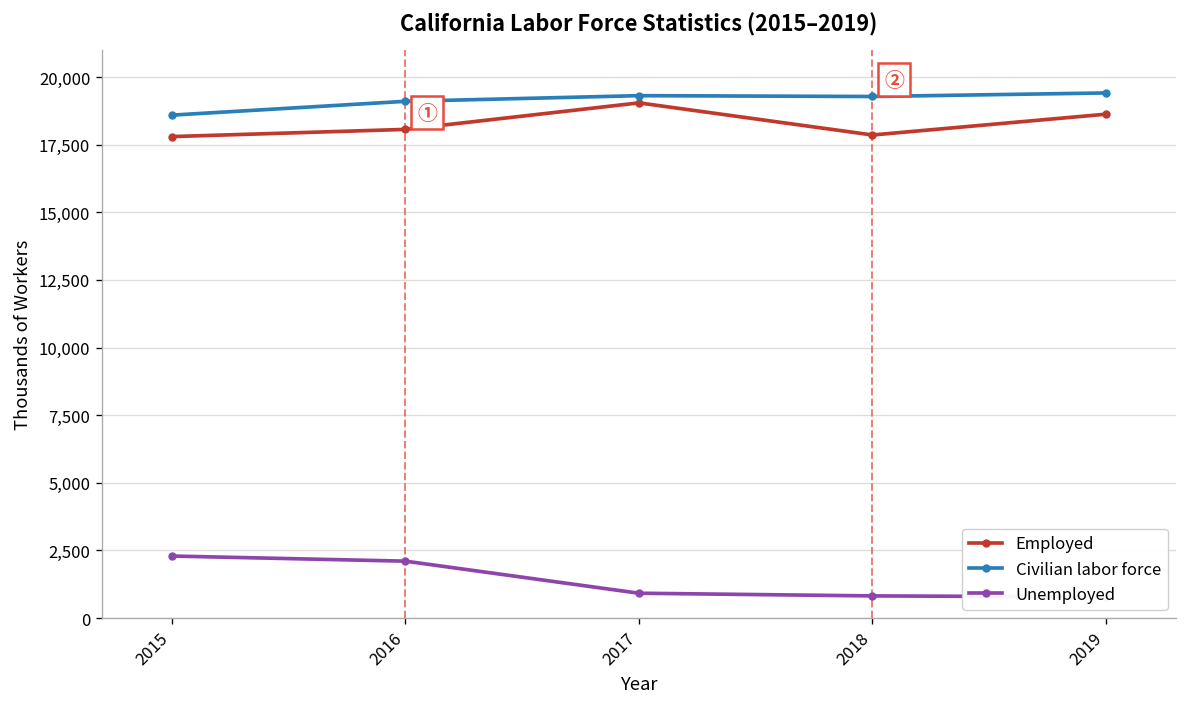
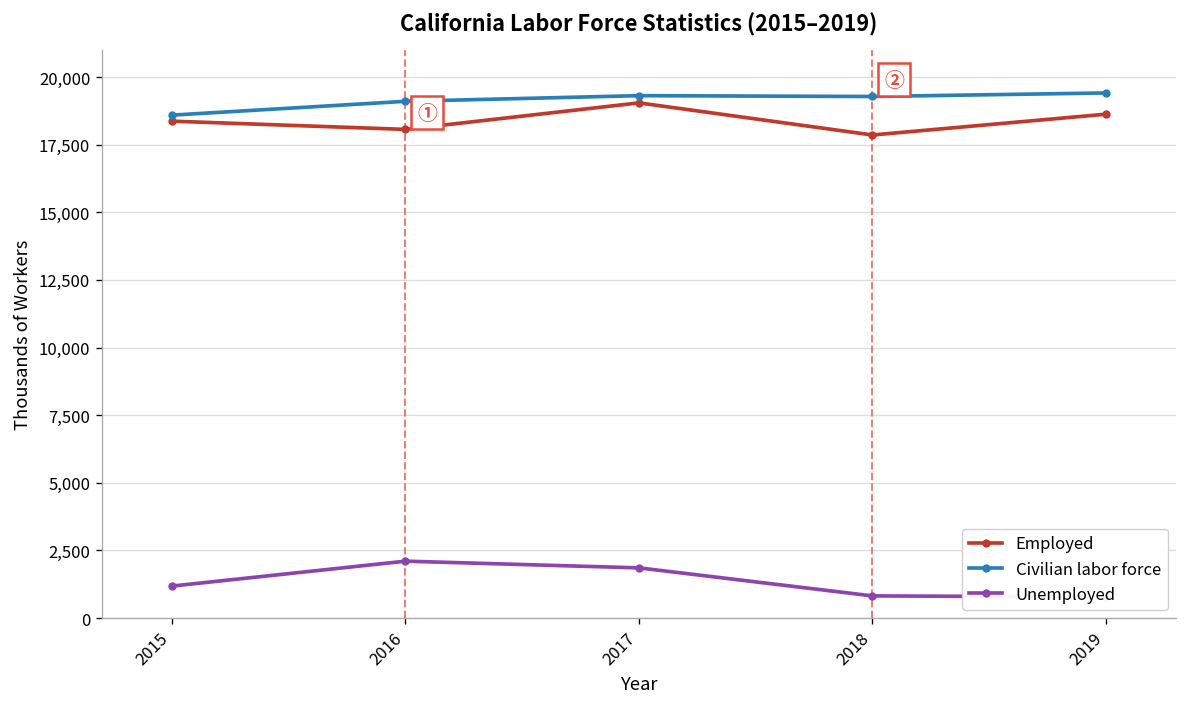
Employed, 2015: 17,800 -> 18,400
Unemployed, 2015: 2,300 -> 1,200
Unemployed, 2017: 900 -> 1,900
